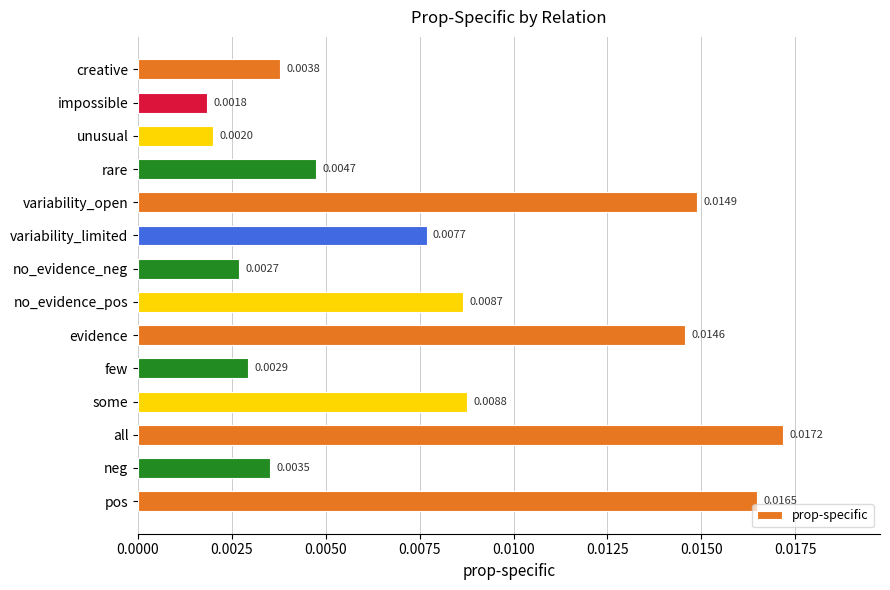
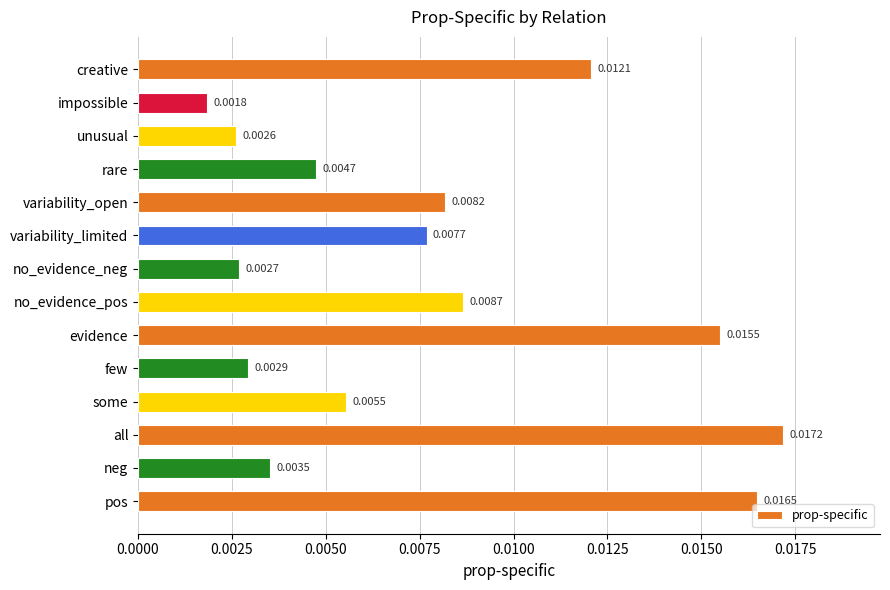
creative: 0.0038 -> 0.0121
unusual: 0.0020 -> 0.0026
variability_open: 0.0149 -> 0.0082
evidence: 0.0146 -> 0.0155
some: 0.0088 -> 0.0055
